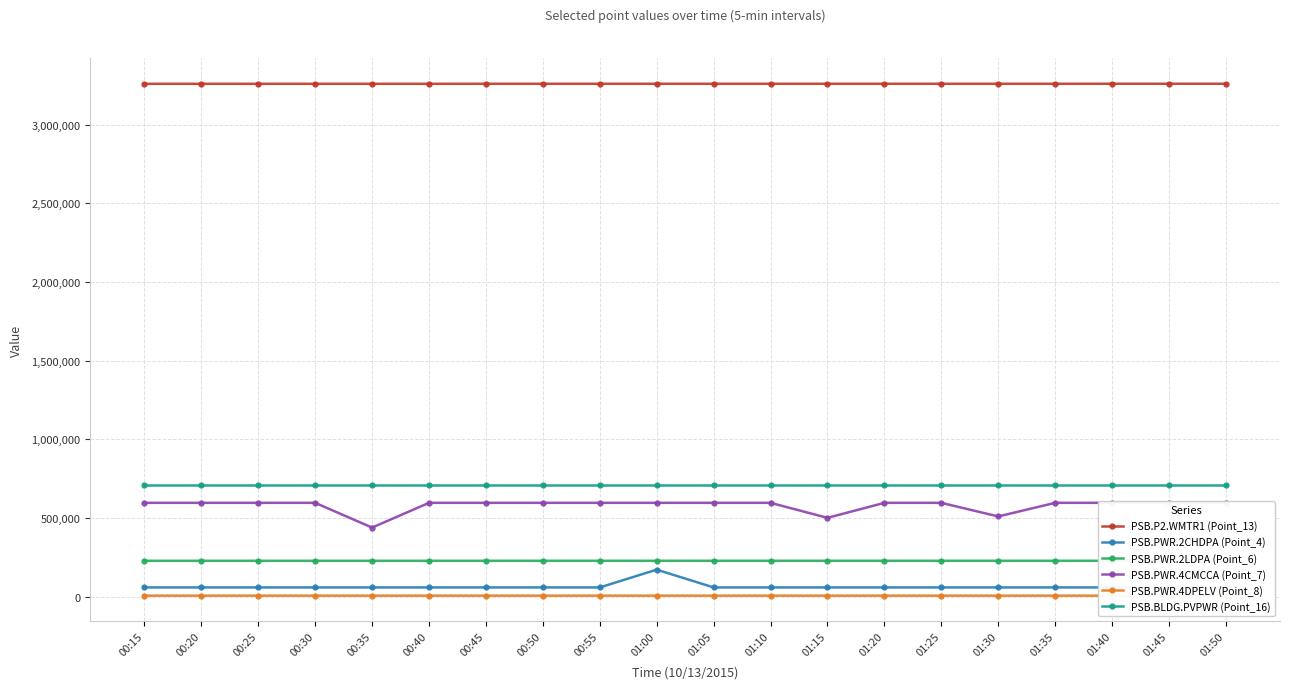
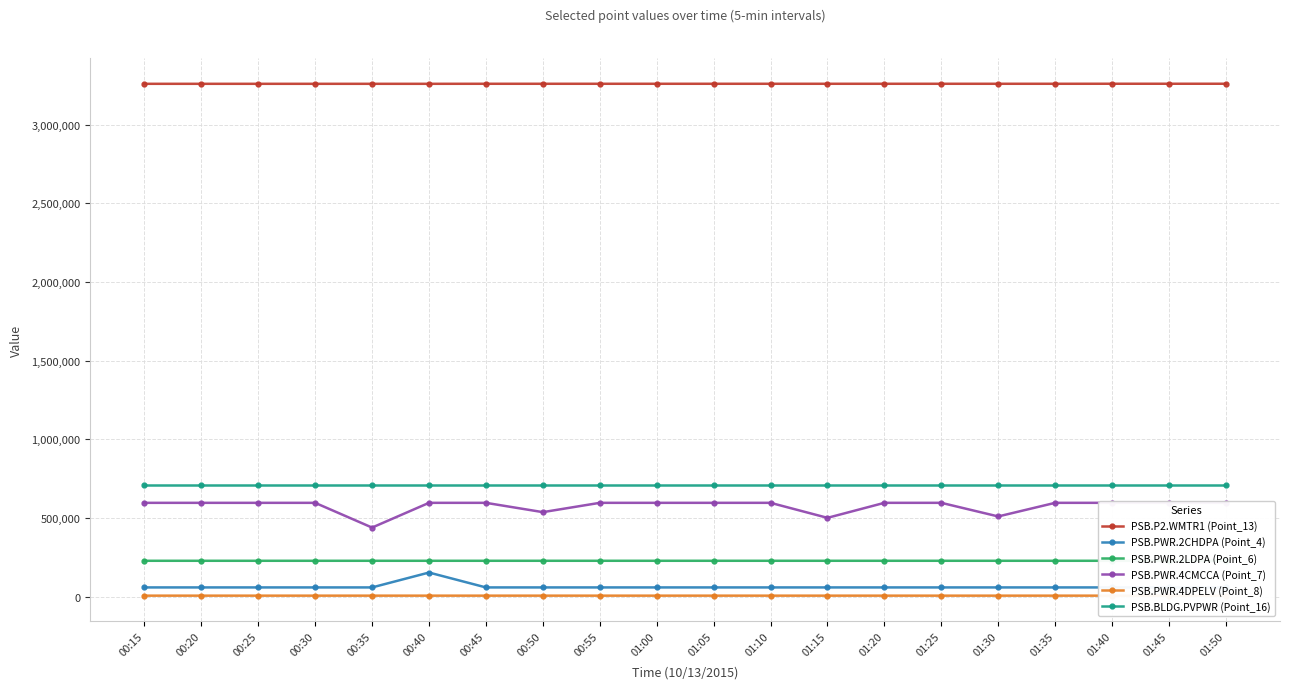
PSB.PWR.2CHDPA (Point_4), 00:40: 60,000 -> 150,000
PSB.PWR.4CMCCA (Point_7), 00:50: 600,000 -> 540,000
PSB.PWR.2CHDPA (Point_4), 01:00: 170,000 -> 60,000
